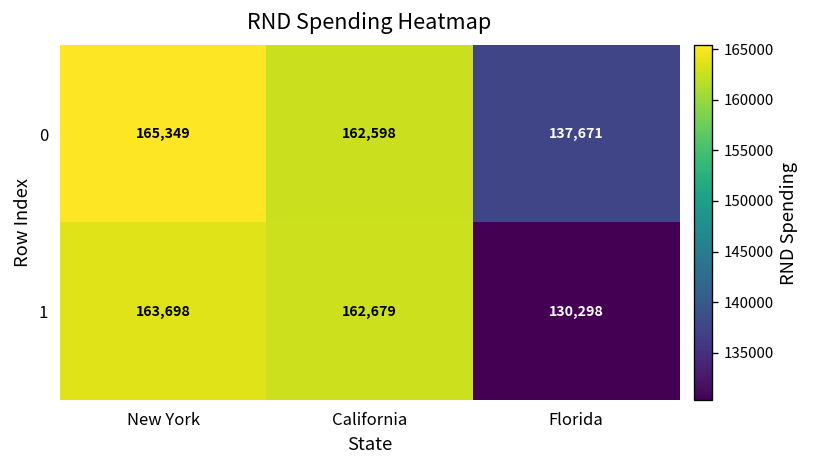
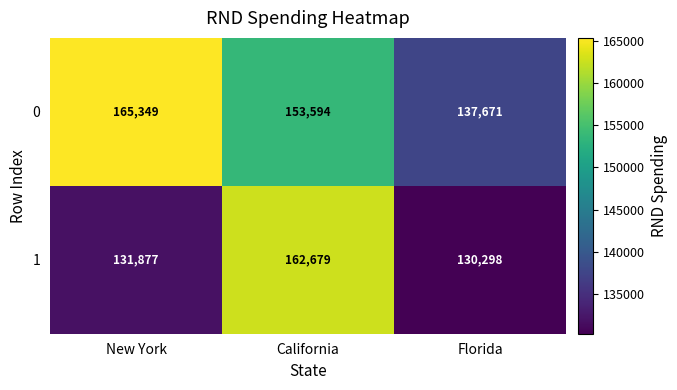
0, California: 162,598 -> 153,594
1, New York: 163,698 -> 131,877
